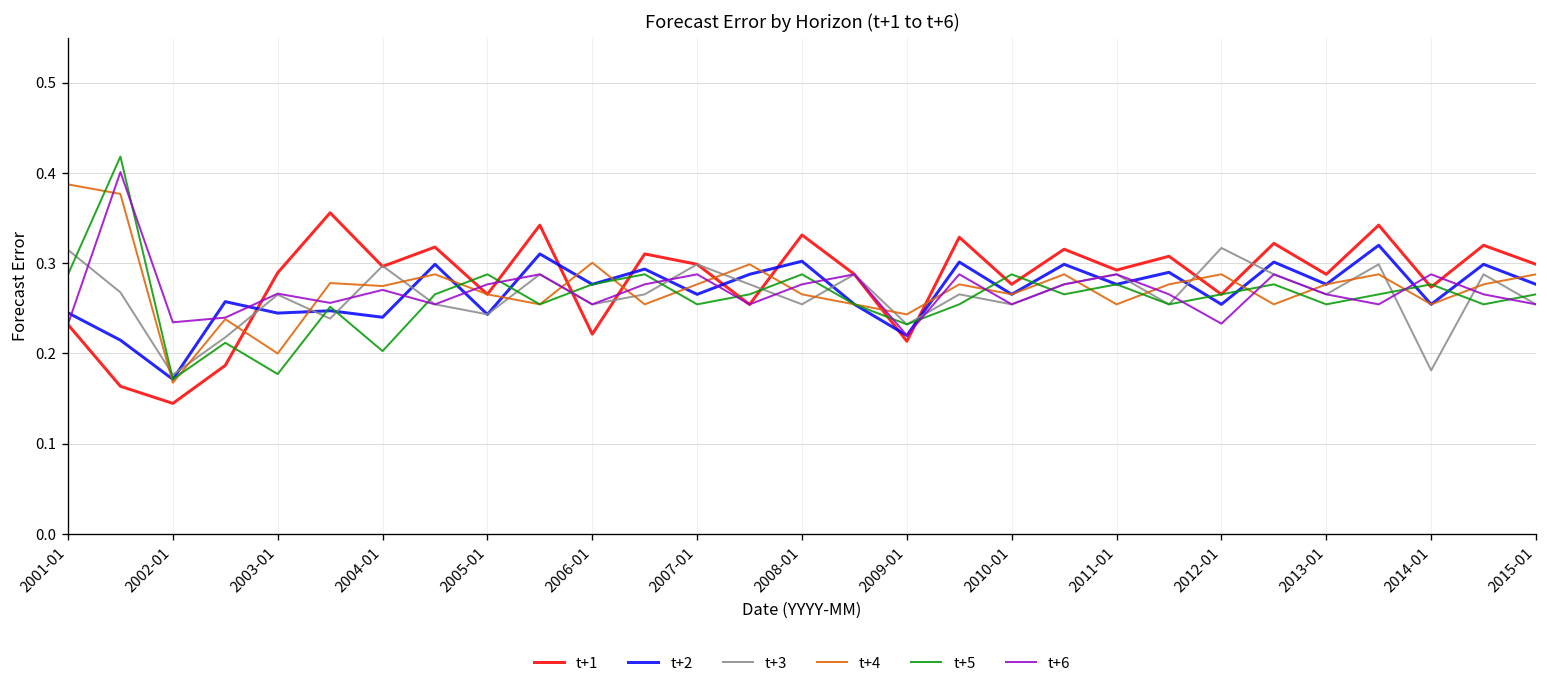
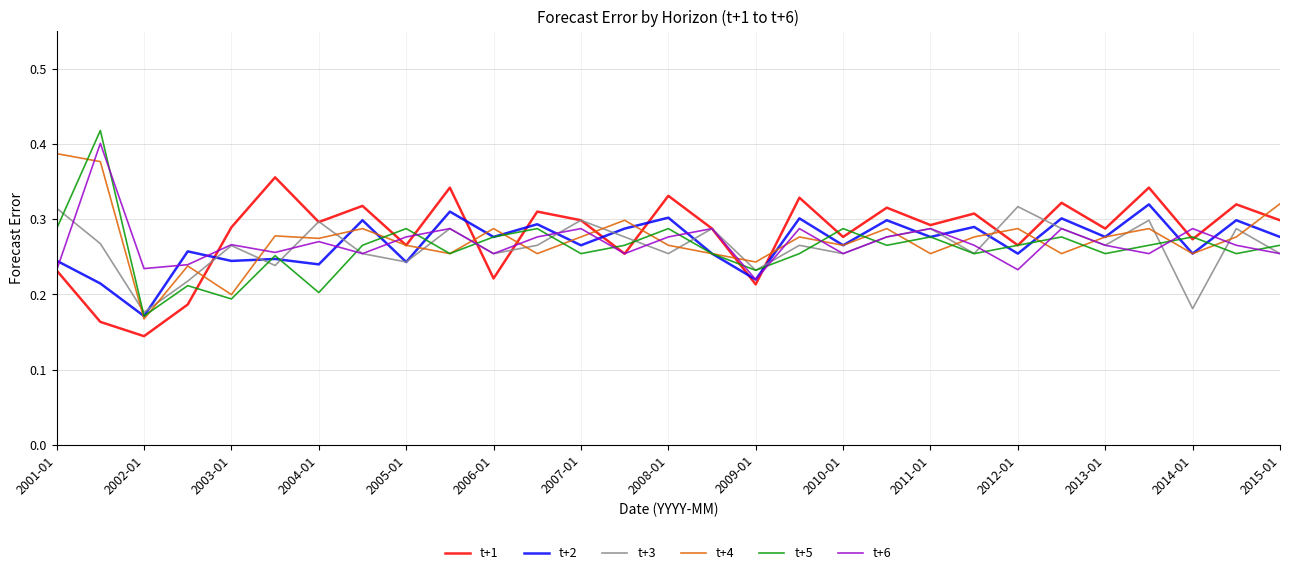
t+5, 2003-01: 0.18 -> 0.19
t+4, 2006-01: 0.30 -> 0.29
t+4, 2015-01: 0.29 -> 0.32
